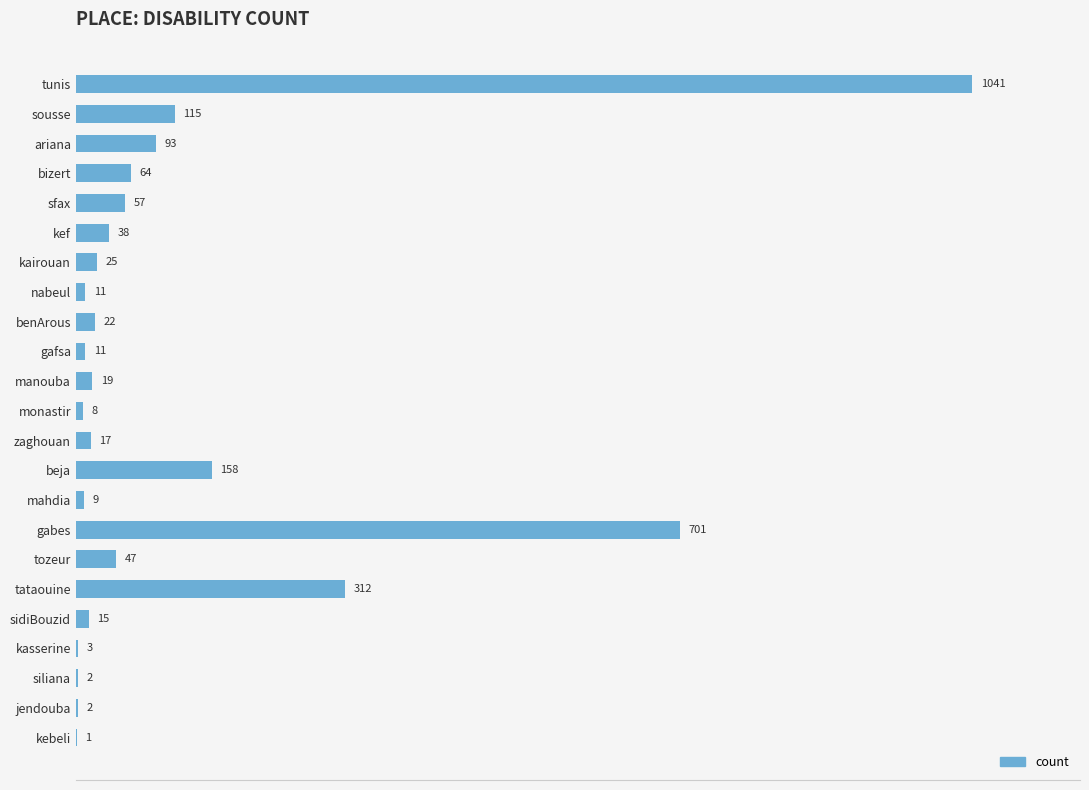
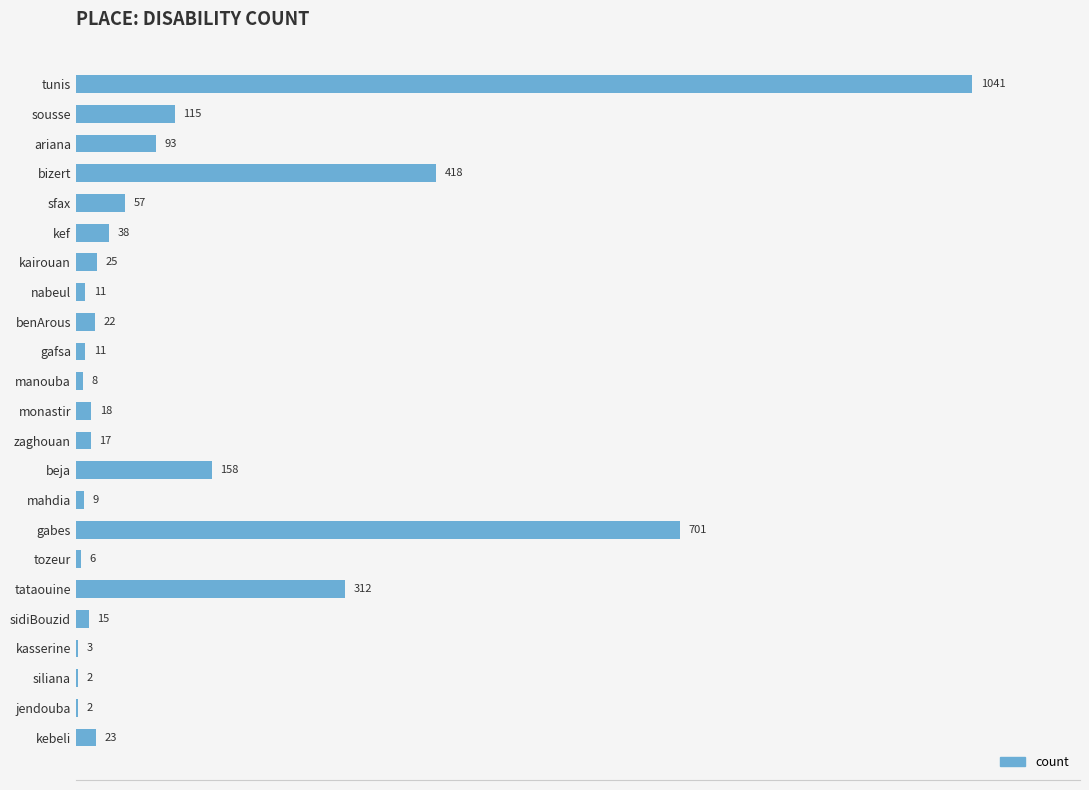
bizert: 64 -> 418
manouba: 19 -> 8
monastir: 8 -> 18
tozeur: 47 -> 6
kebeli: 1 -> 23
